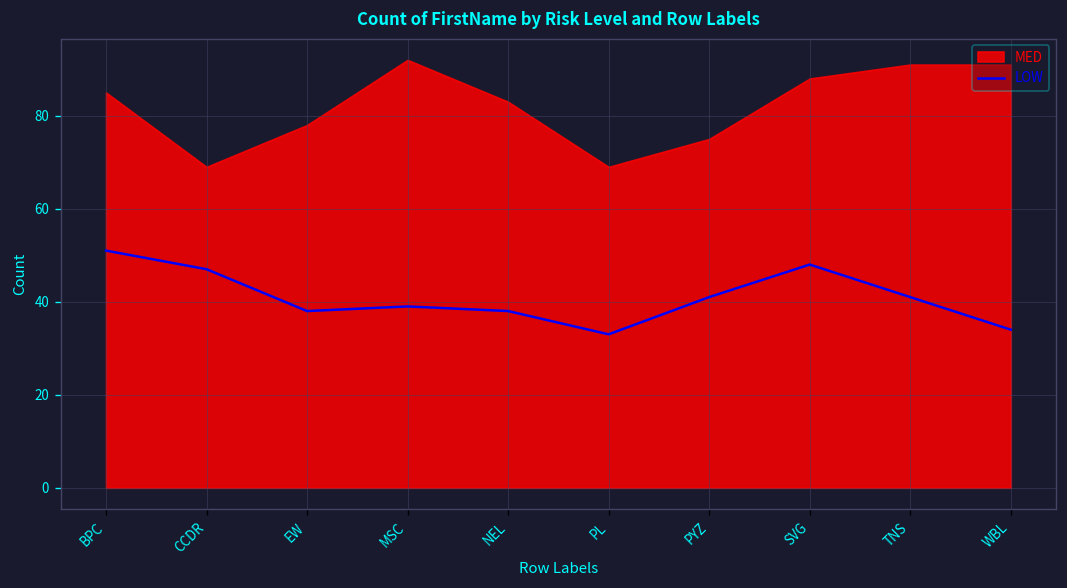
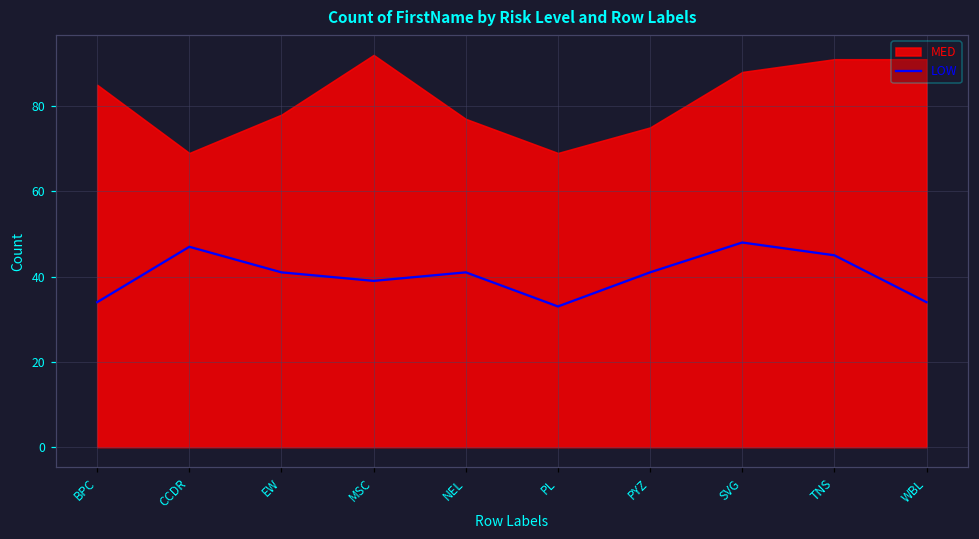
LOW, BPC: 51 -> 34
LOW, EW: 38 -> 41
LOW, NEL: 38 -> 41
MED, NEL: 83 -> 77
LOW, TNS: 41 -> 45
